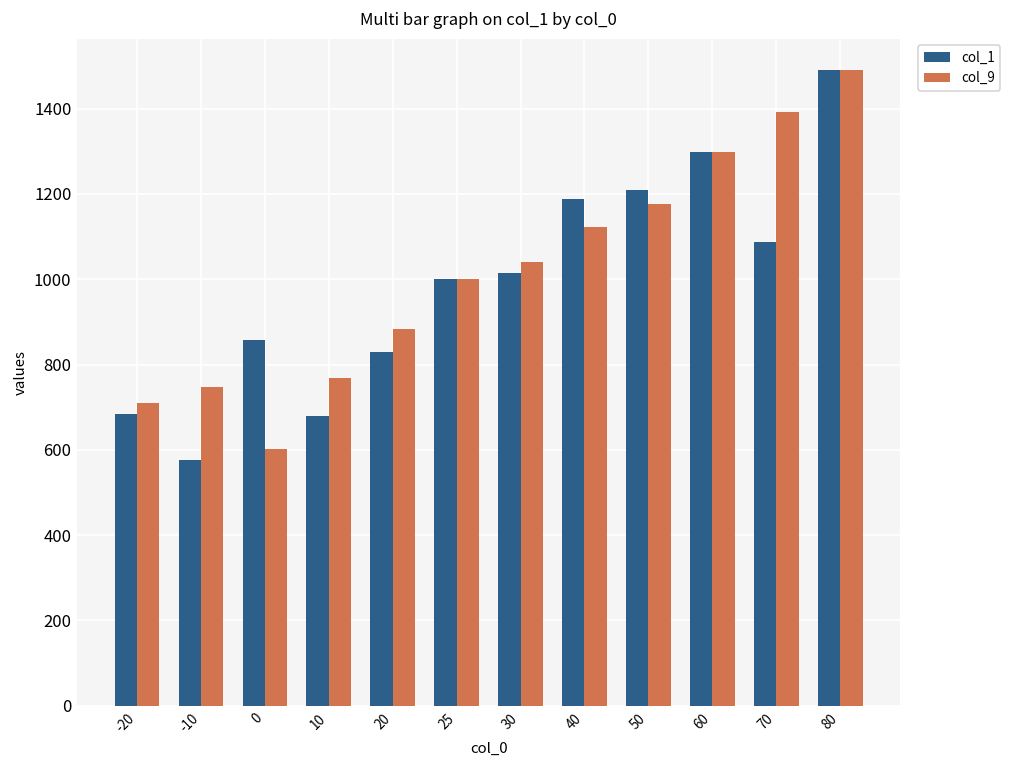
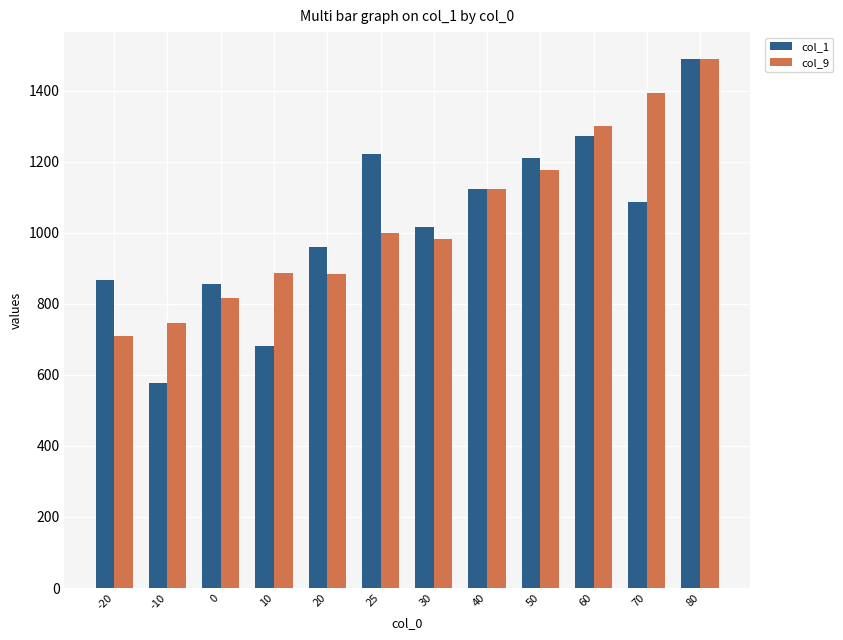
col_1, -20: 680 -> 870
col_9, 0: 600 -> 820
col_9, 10: 770 -> 890
col_1, 20: 830 -> 960
col_1, 25: 1000 -> 1220
col_9, 30: 1040 -> 980
col_1, 40: 1190 -> 1120
col_1, 60: 1300 -> 1270
